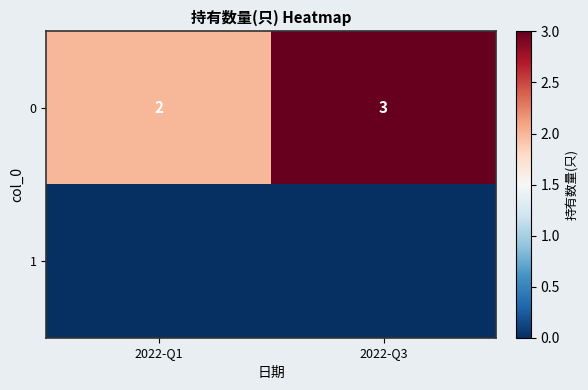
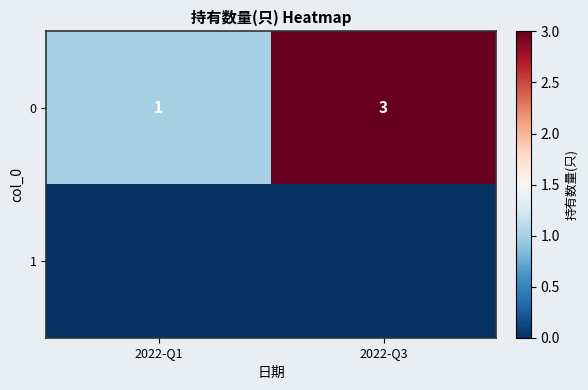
0, 2022-Q1: 2 -> 1
